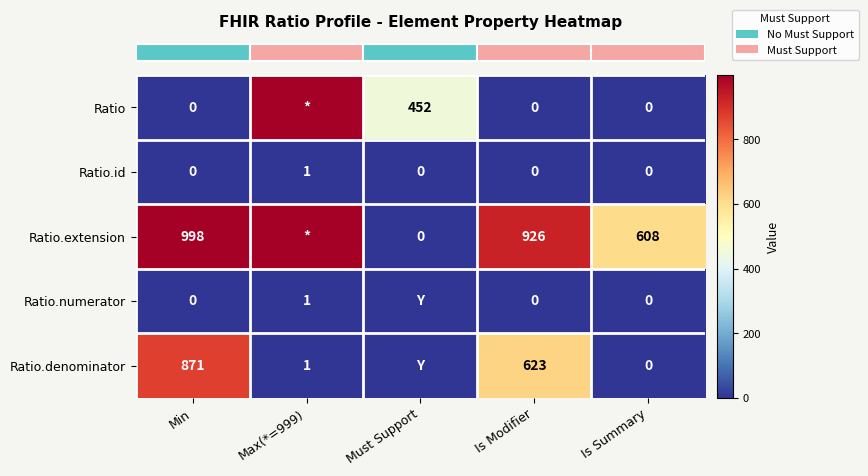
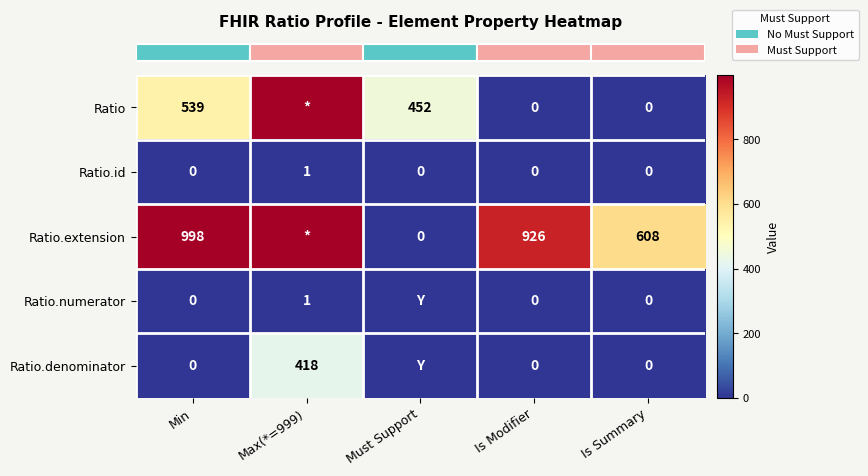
Ratio, Min: 0 -> 539
Ratio.denominator, Min: 871 -> 0
Ratio.denominator, Max(*=999): 1 -> 418
Ratio.denominator, Is Modifier: 623 -> 0
